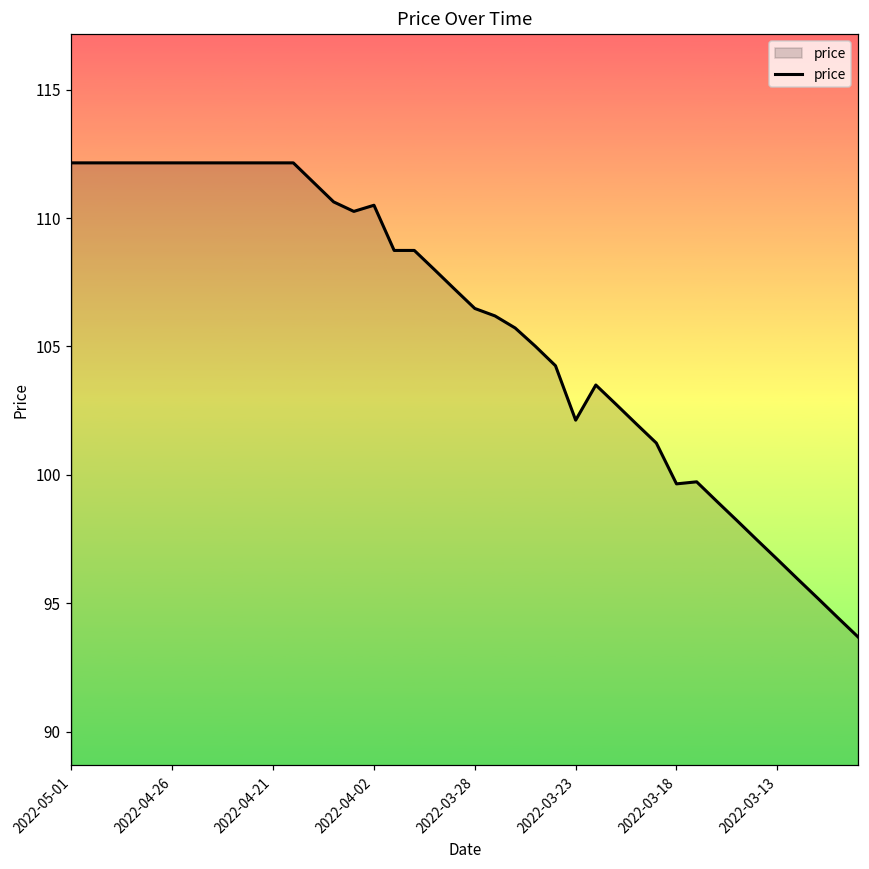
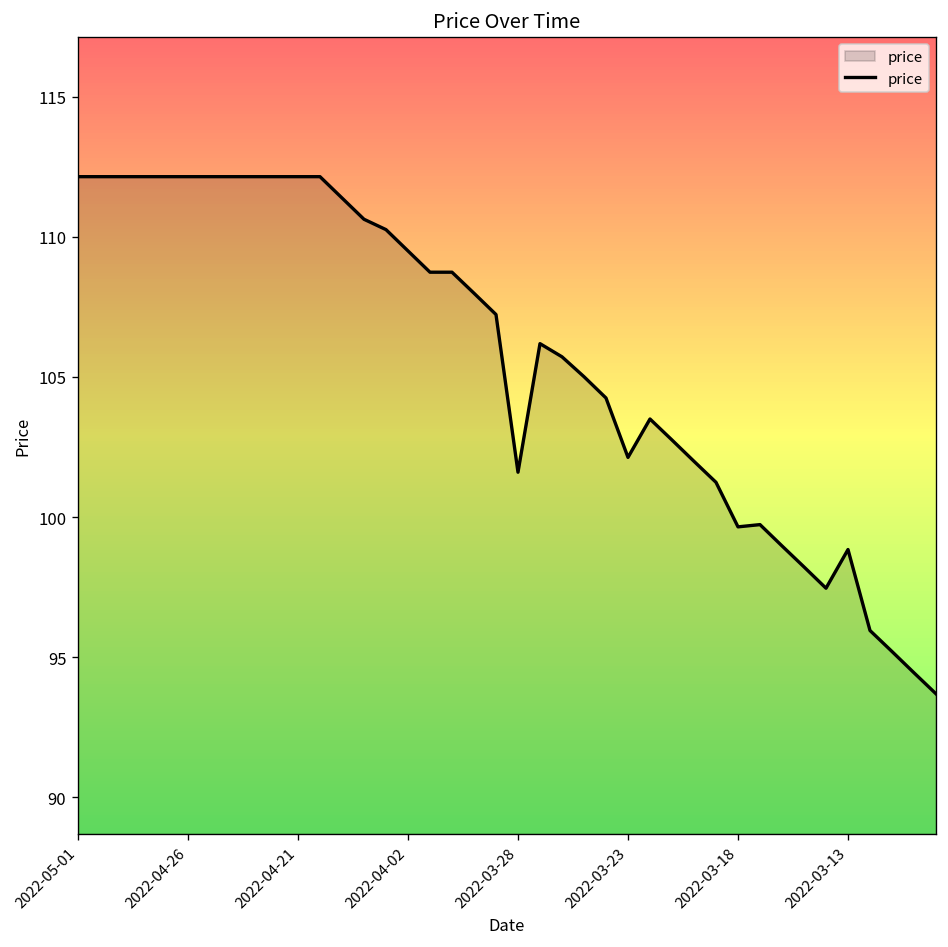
2022-04-02: 110.5 -> 109.5
2022-03-28: 106.5 -> 101.6
2022-03-13: 96.7 -> 98.8
